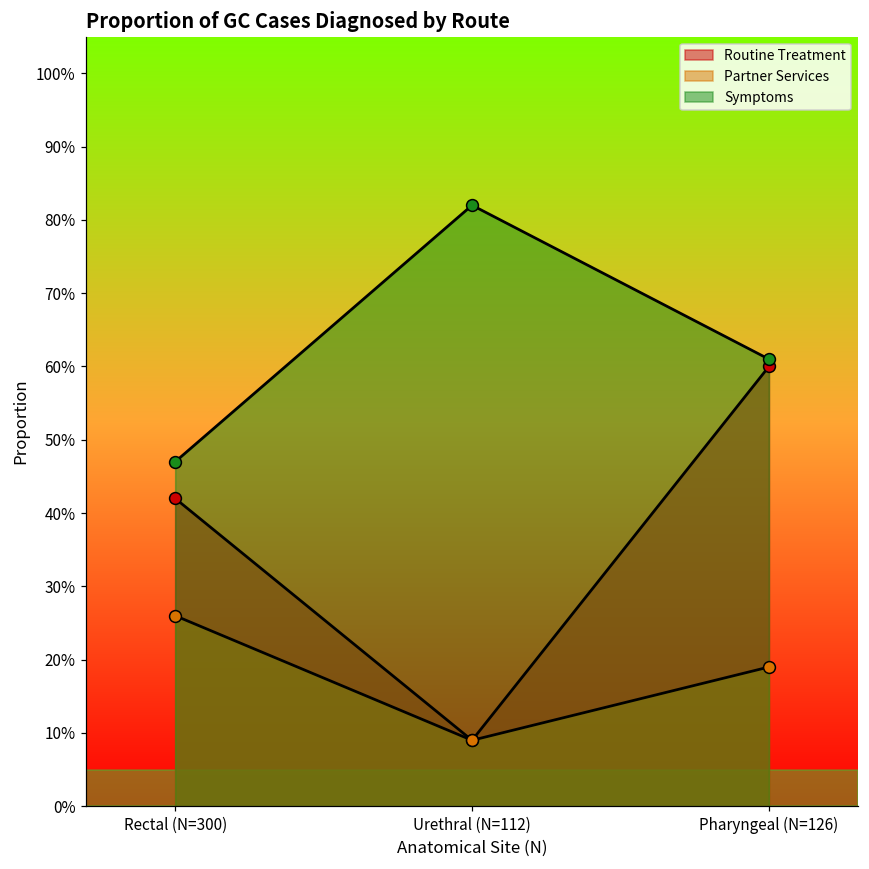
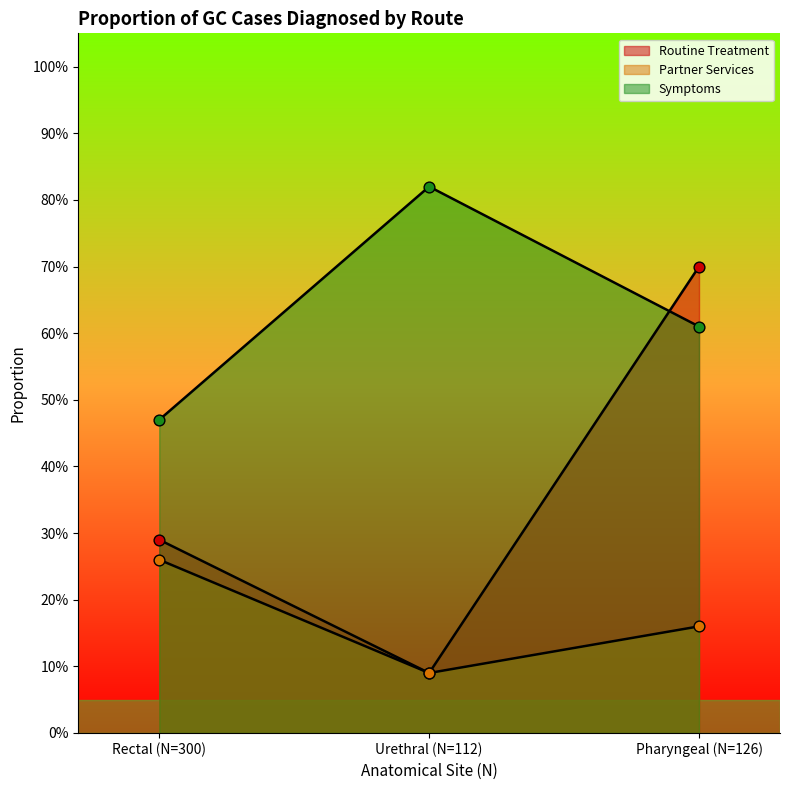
Routine Treatment, Rectal (N=300): 42% -> 29%
Routine Treatment, Pharyngeal (N=126): 60% -> 70%
Partner Services, Pharyngeal (N=126): 19% -> 16%
